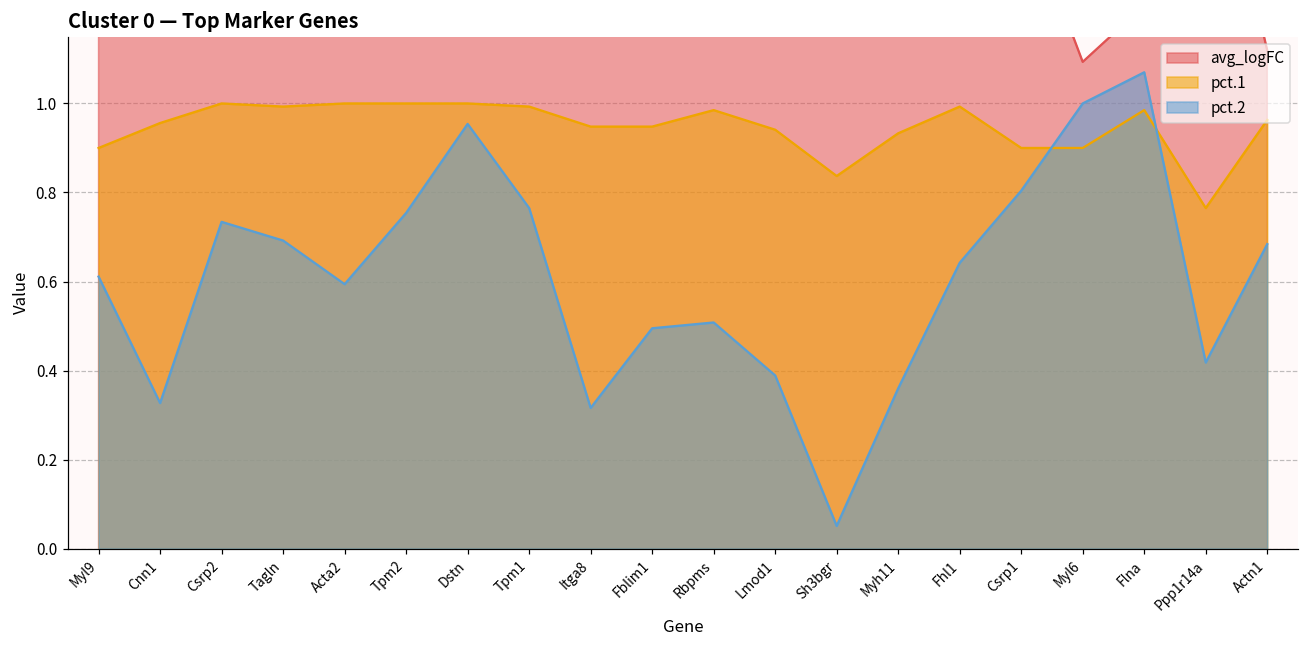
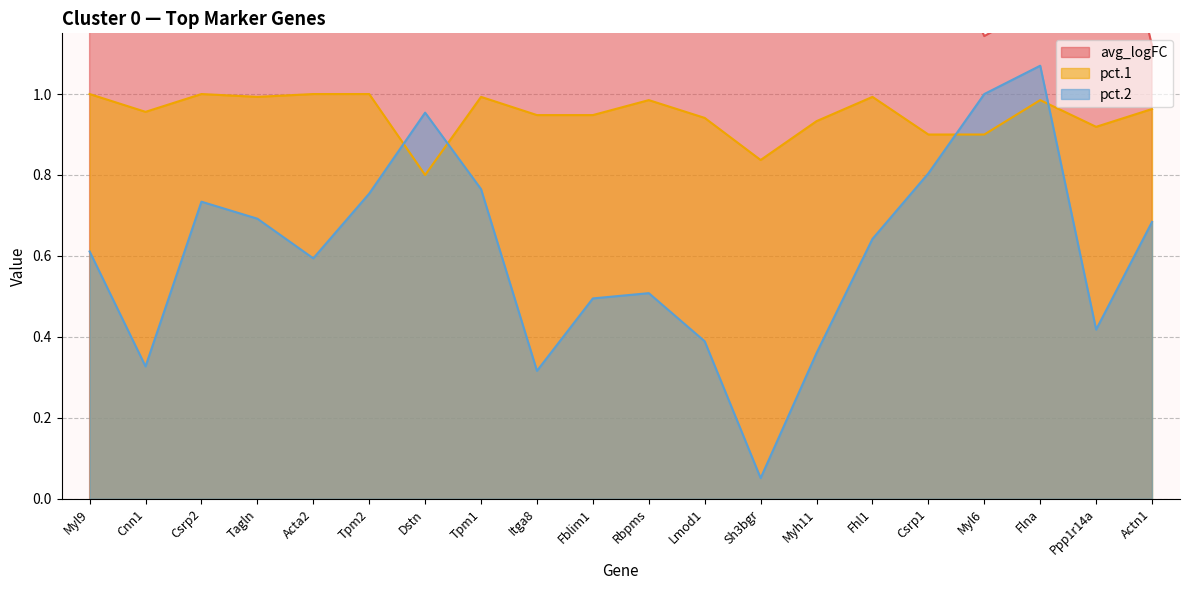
pct.1, Myl9: 0.9 -> 1.0
pct.1, Dstn: 1.0 -> 0.8
avg_logFC, Myl6: 1.09 -> 1.14
pct.1, Ppp1r14a: 0.77 -> 0.92
